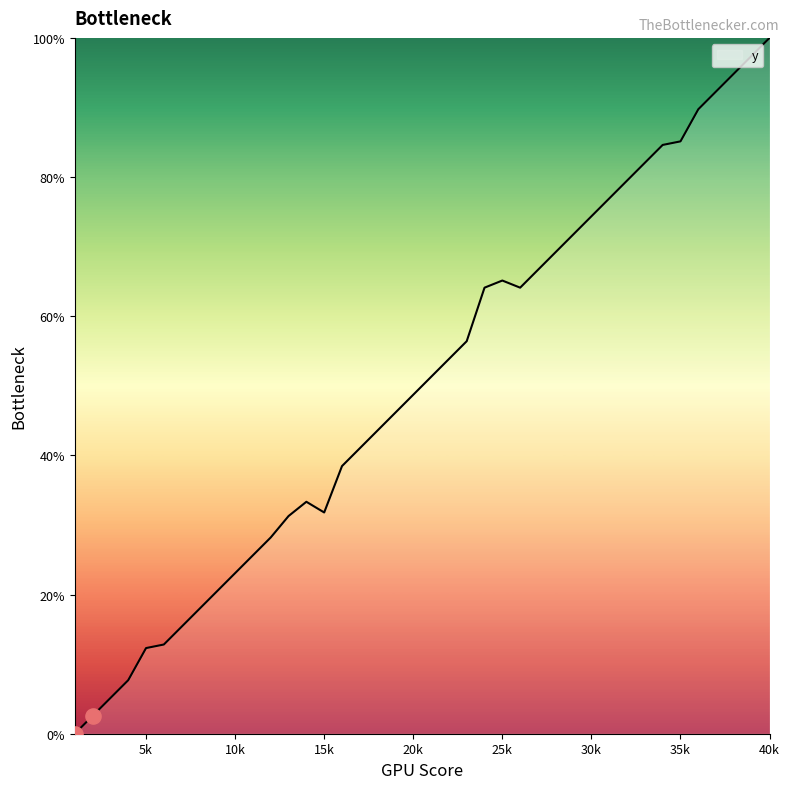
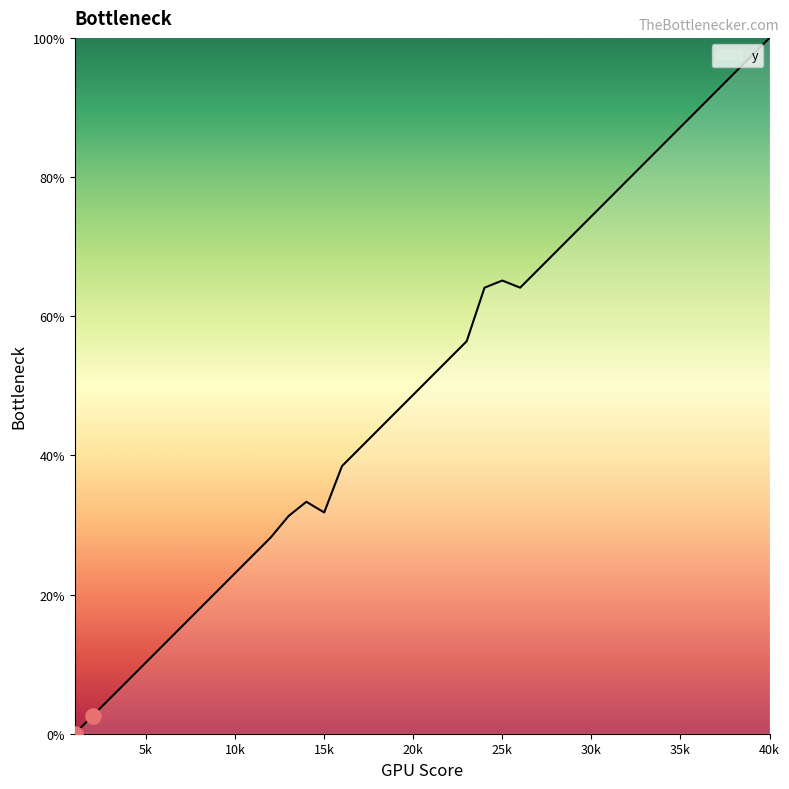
y, 5k: 12% -> 10%
y, 35k: 85% -> 87%
